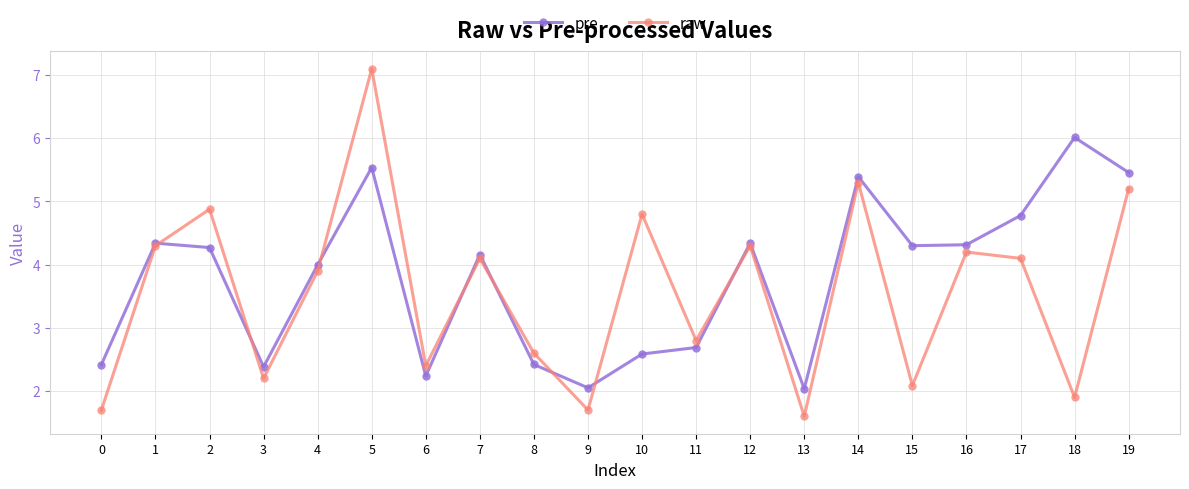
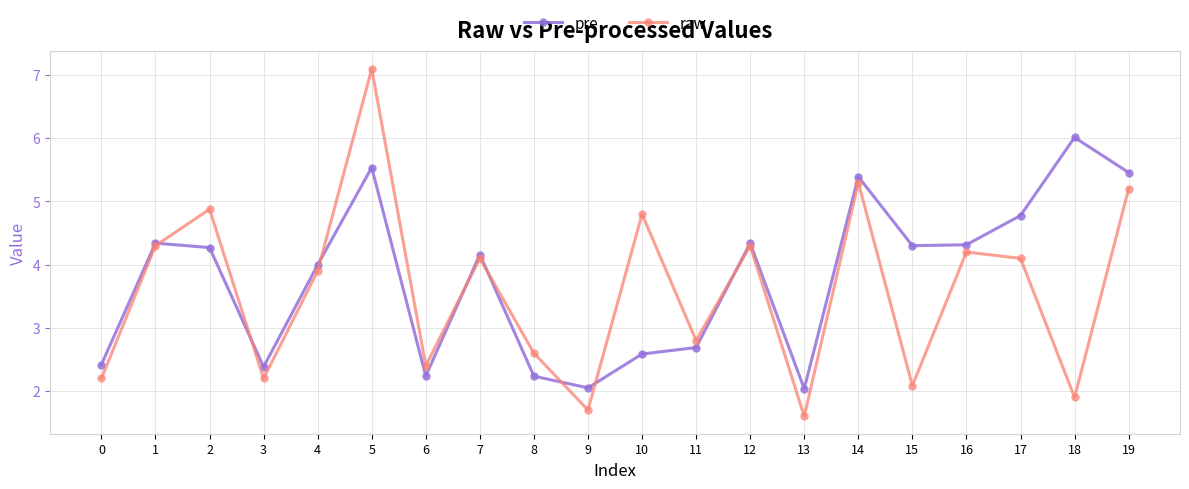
raw, 0: 1.7 -> 2.2
pre, 8: 2.4 -> 2.2
